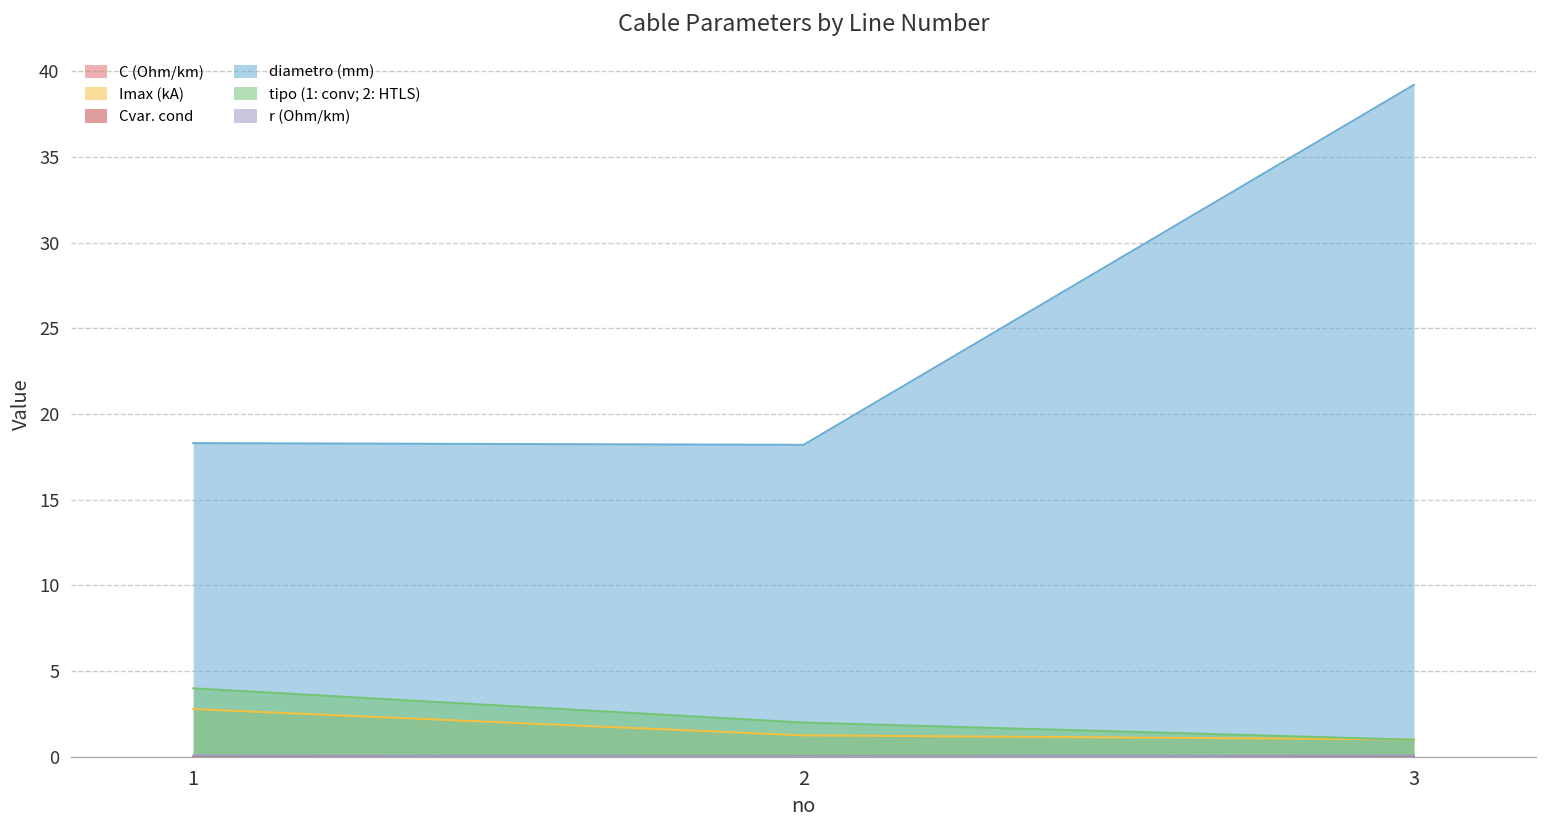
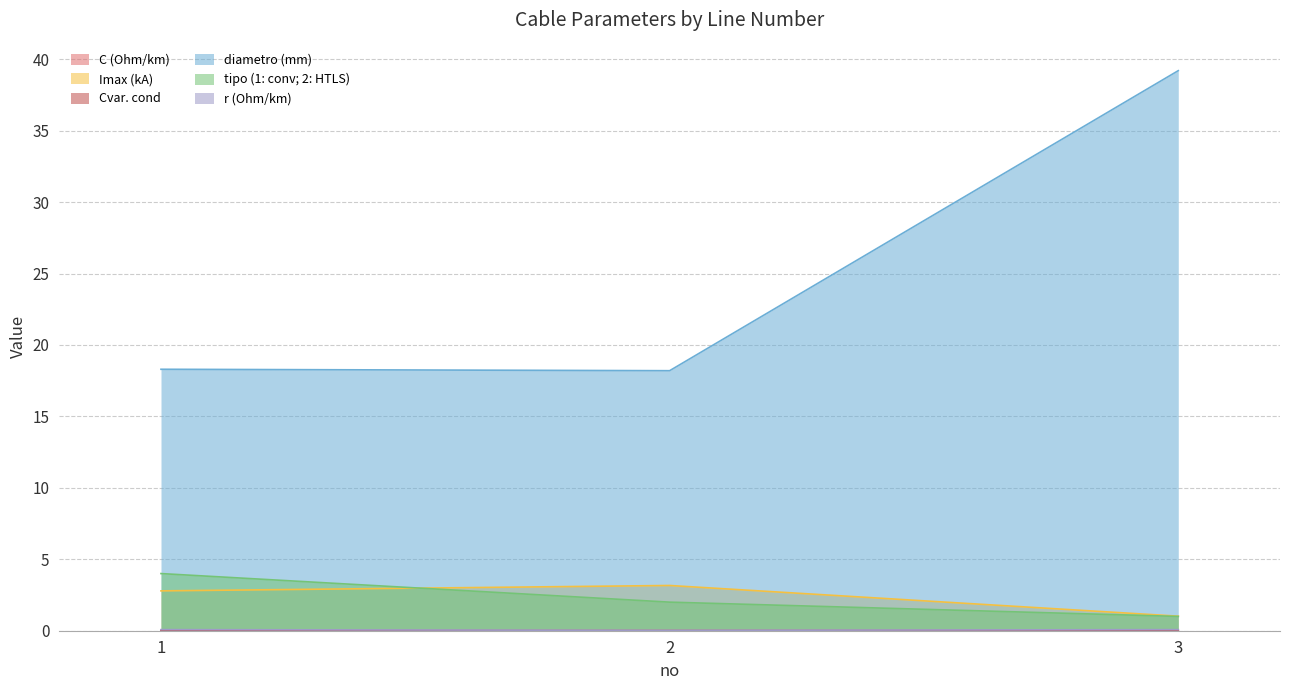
Imax (kA), 2: 1.3 -> 3.2
